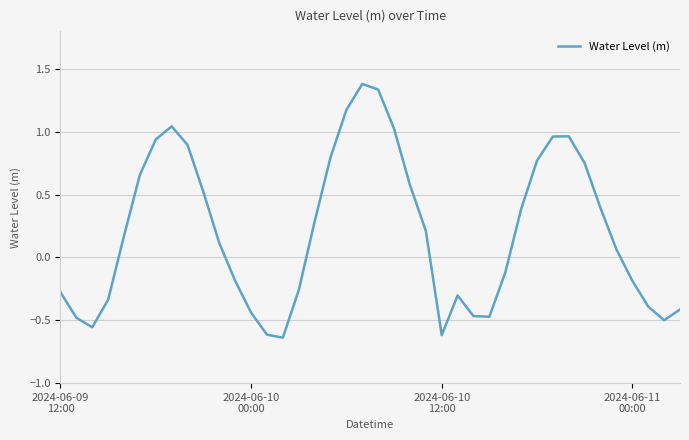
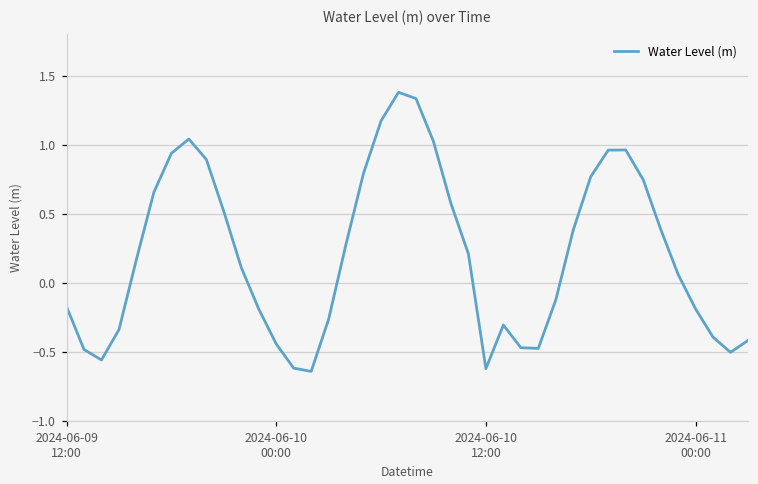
2024-06-09 12:00: -0.28 -> -0.17
